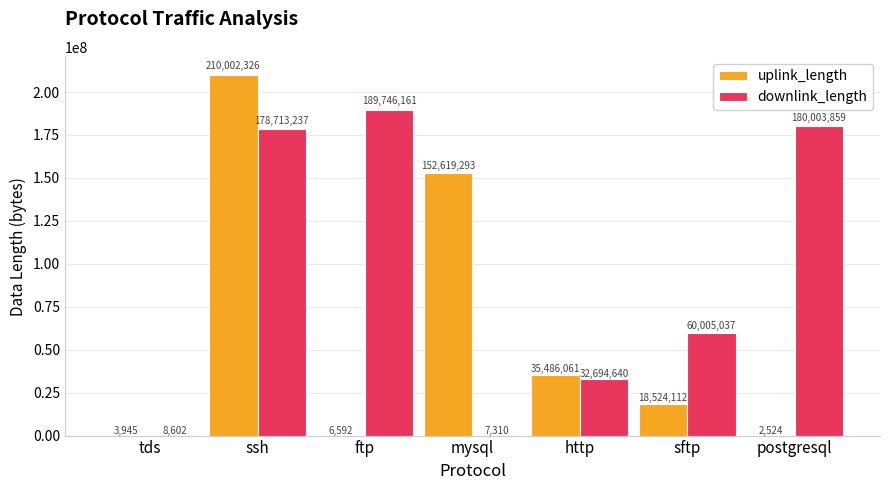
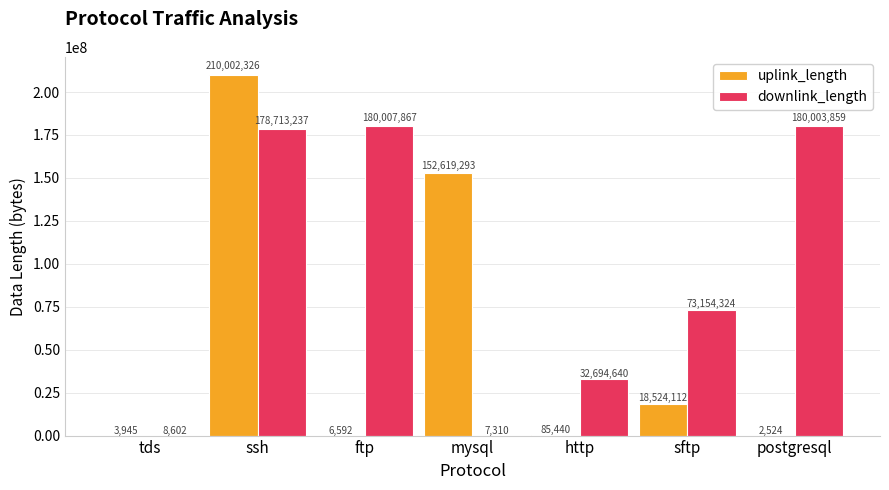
downlink_length, ftp: 189,746,161 -> 180,007,867
uplink_length, http: 35,486,061 -> 85,440
downlink_length, sftp: 60,005,037 -> 73,154,324
